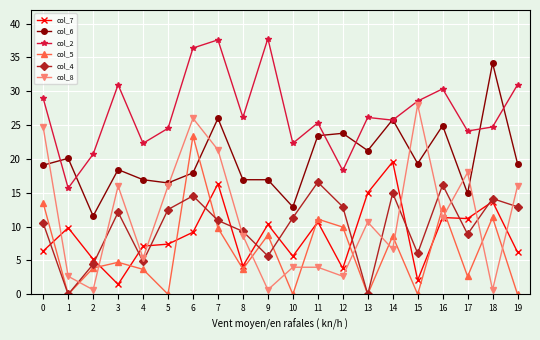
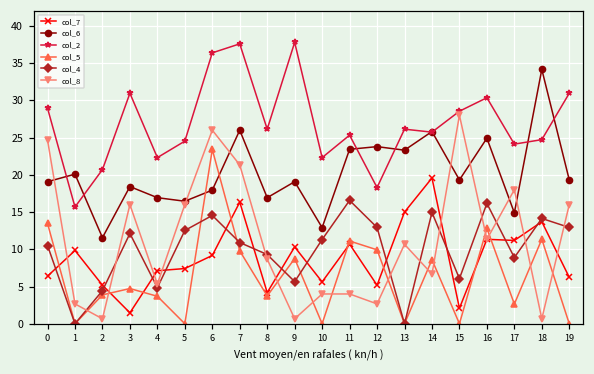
col_6, 9: 17 -> 19
col_7, 12: 4 -> 5
col_6, 13: 21 -> 23
